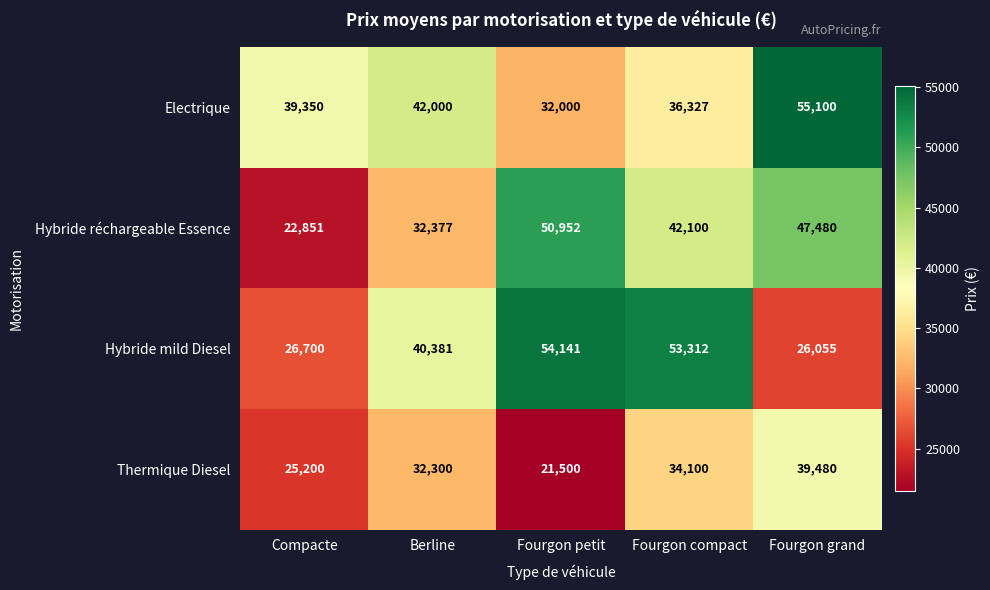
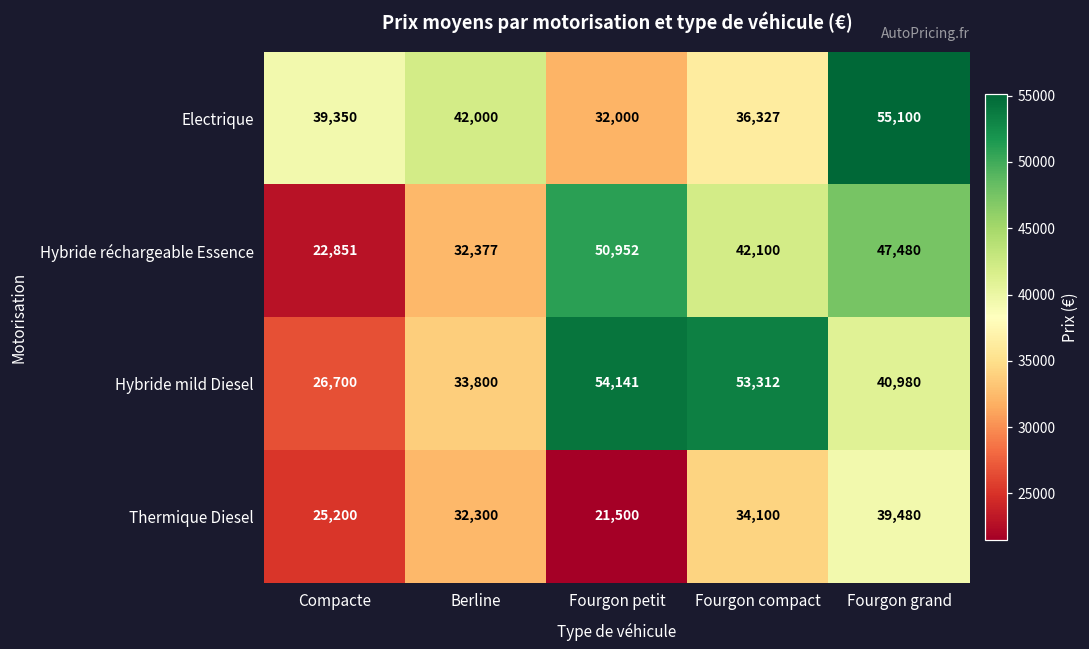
Hybride mild Diesel, Berline: 40,381 -> 33,800
Hybride mild Diesel, Fourgon grand: 26,055 -> 40,980
